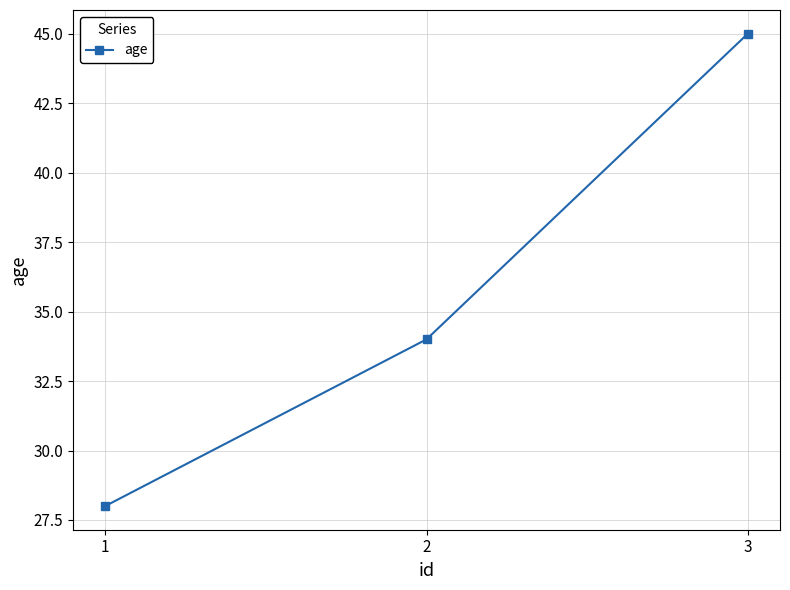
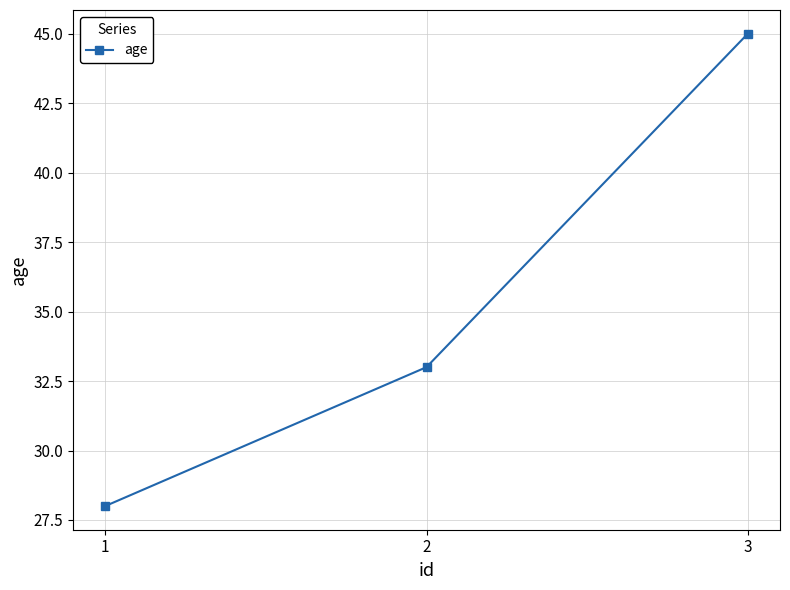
2: 34 -> 33
